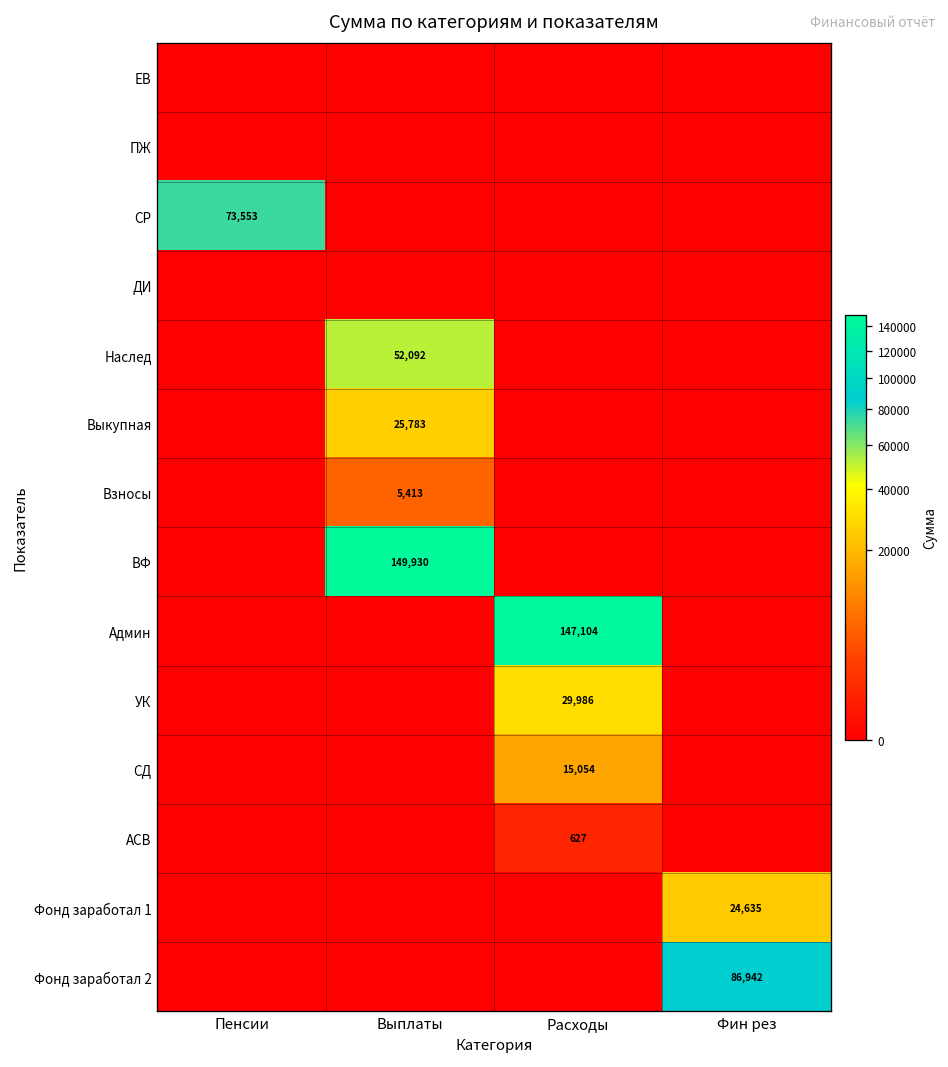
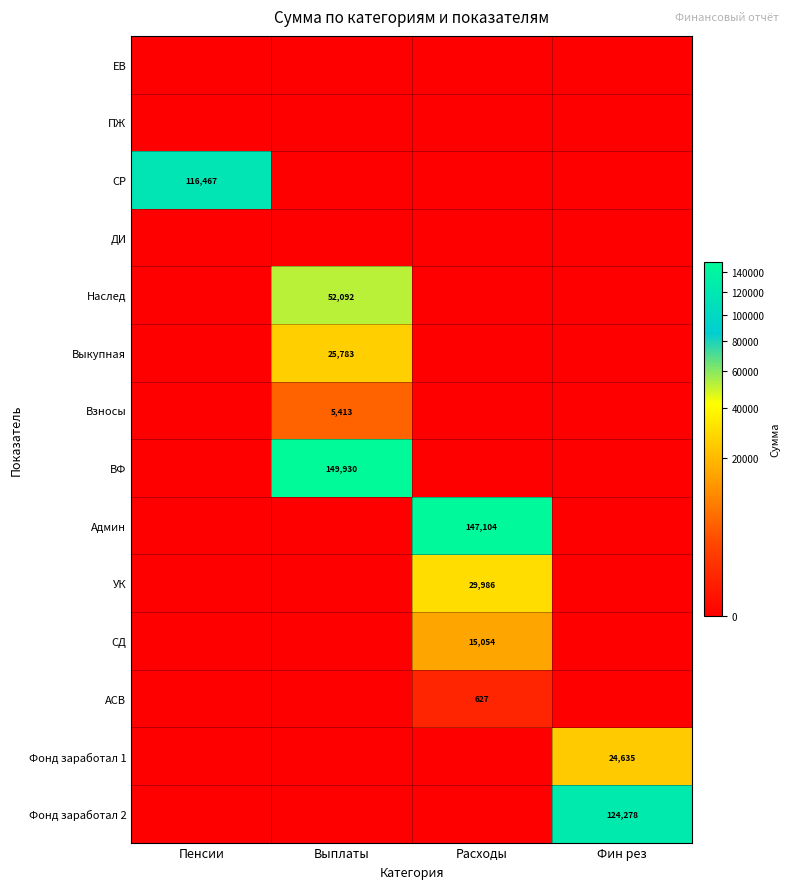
СР, Пенсии: 73,553 -> 116,467
Фонд заработал 2, Фин рез: 86,942 -> 124,278
